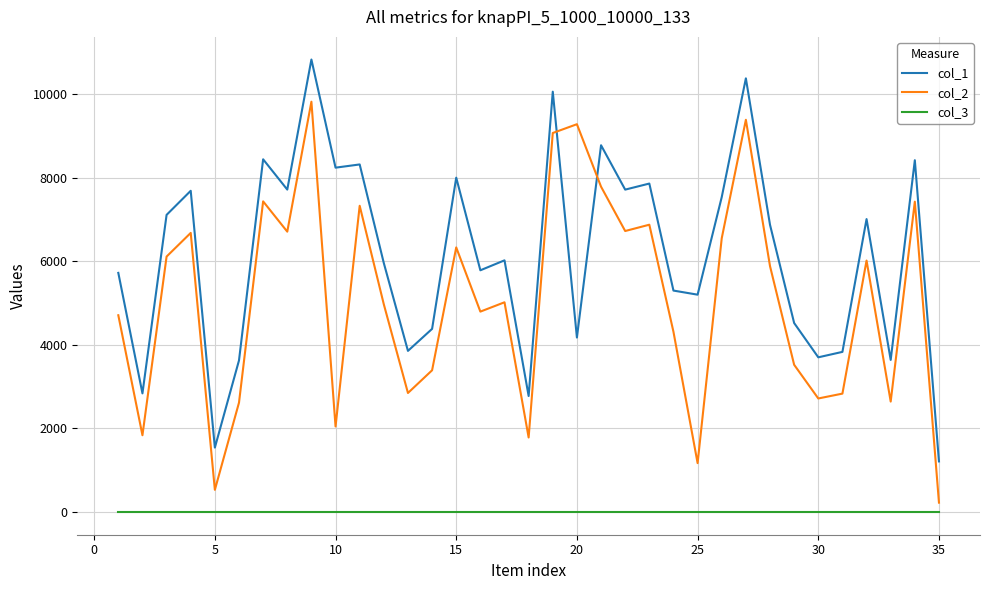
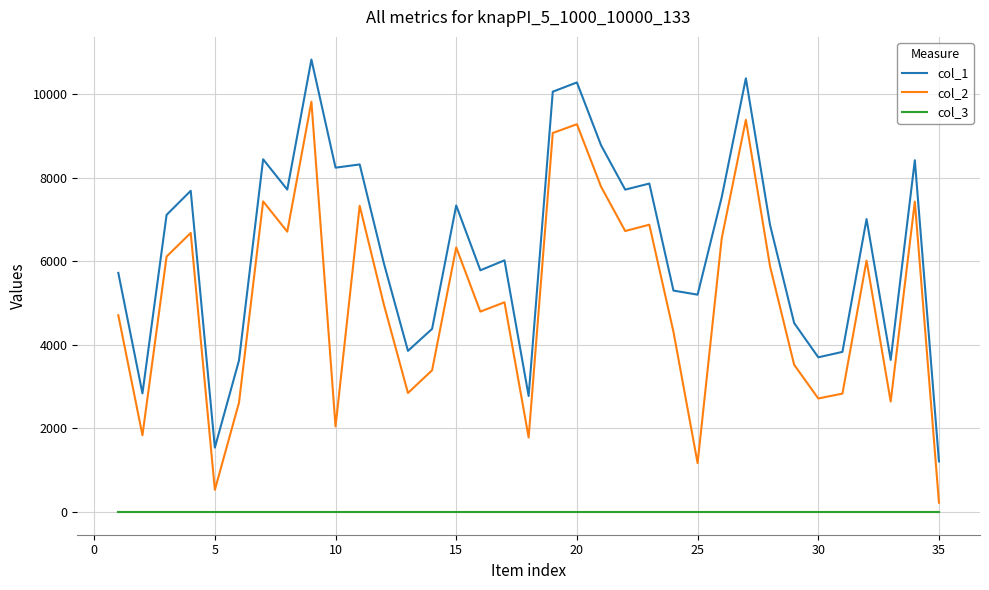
col_1, 15: 8000 -> 7300
col_1, 20: 4200 -> 10300
